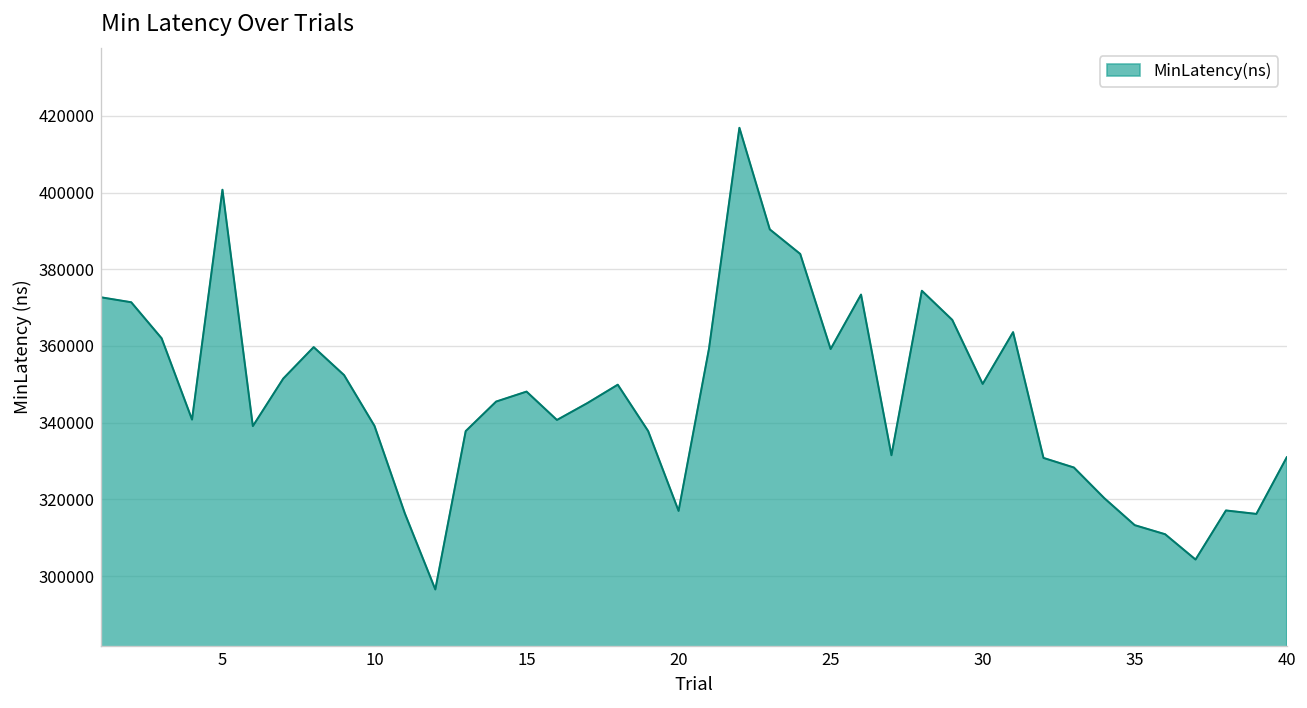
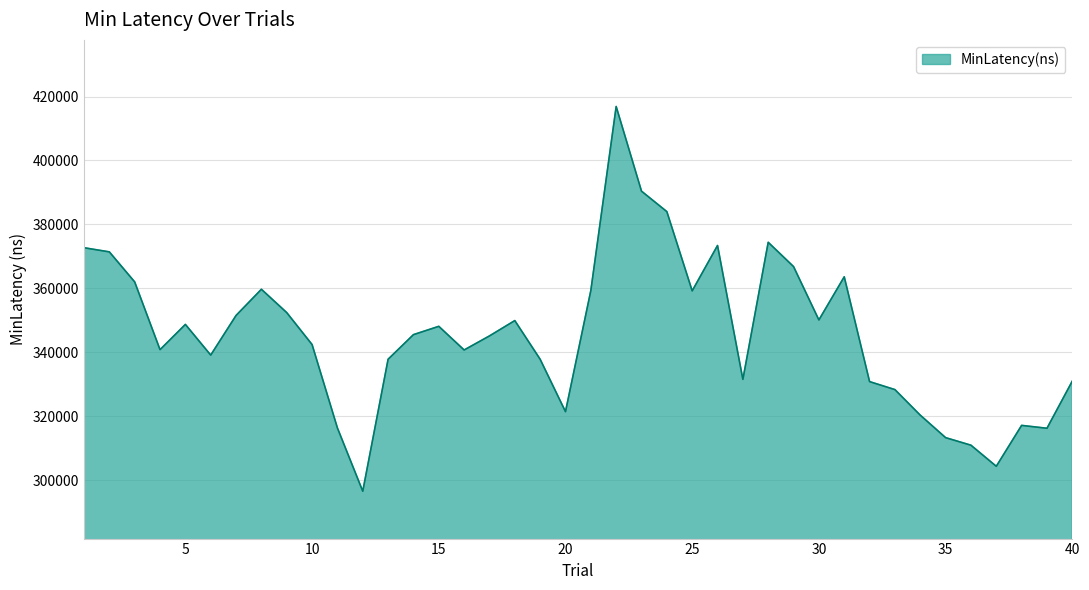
5: 401000 -> 349000
10: 339000 -> 342000
20: 317000 -> 321000
